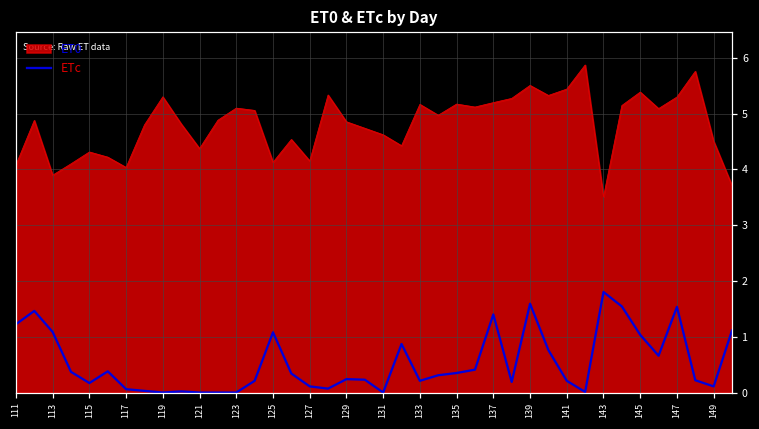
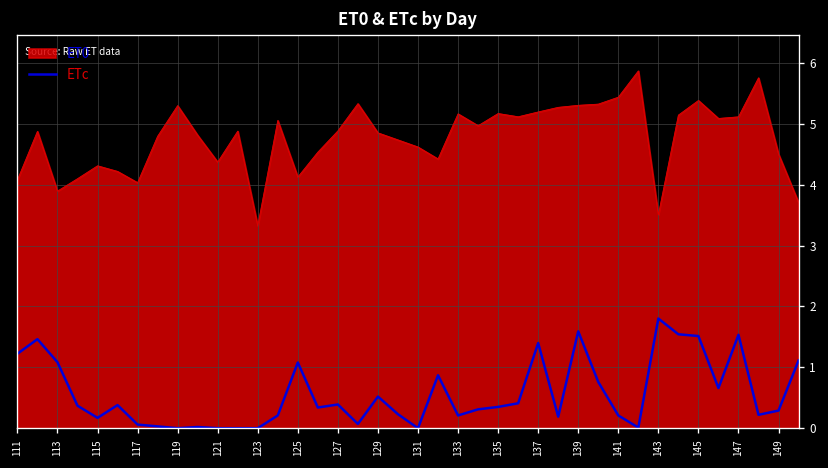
ET0, 123: 5.1 -> 3.3
ET0, 127: 4.2 -> 4.9
ETc, 127: 0.1 -> 0.4
ETc, 129: 0.2 -> 0.5
ET0, 139: 5.5 -> 5.3
ETc, 145: 1.0 -> 1.5
ET0, 147: 5.3 -> 5.1
ETc, 149: 0.1 -> 0.3
